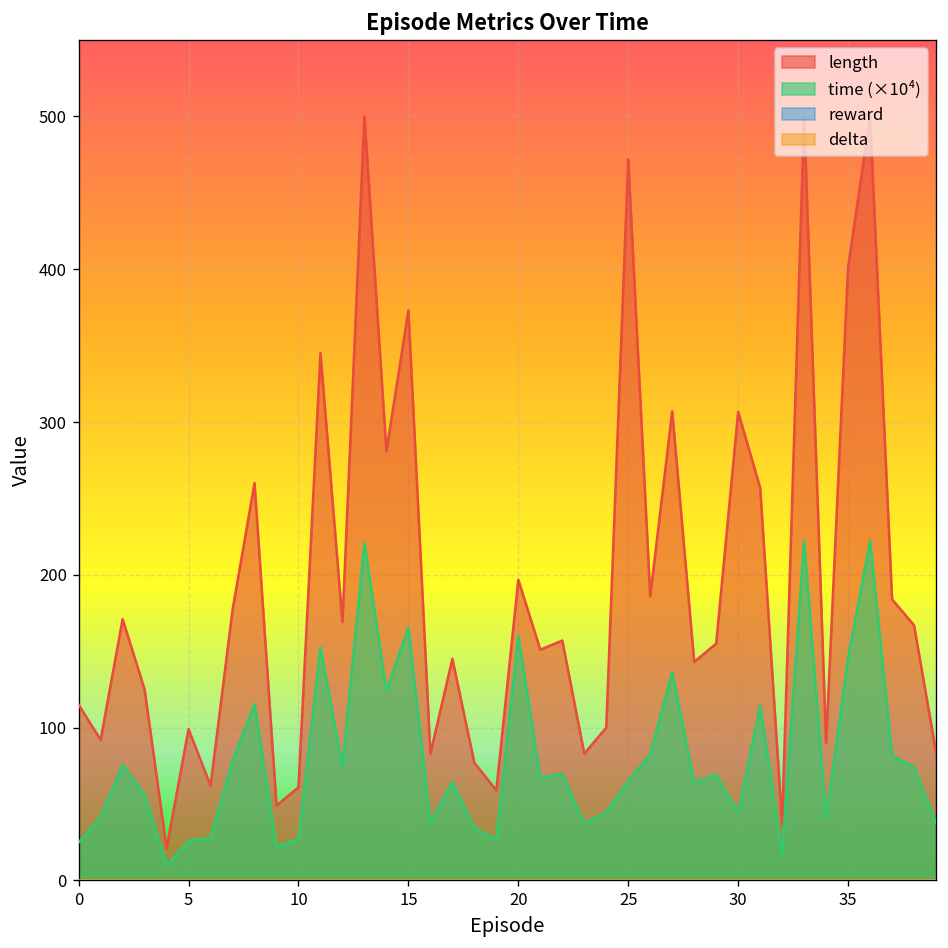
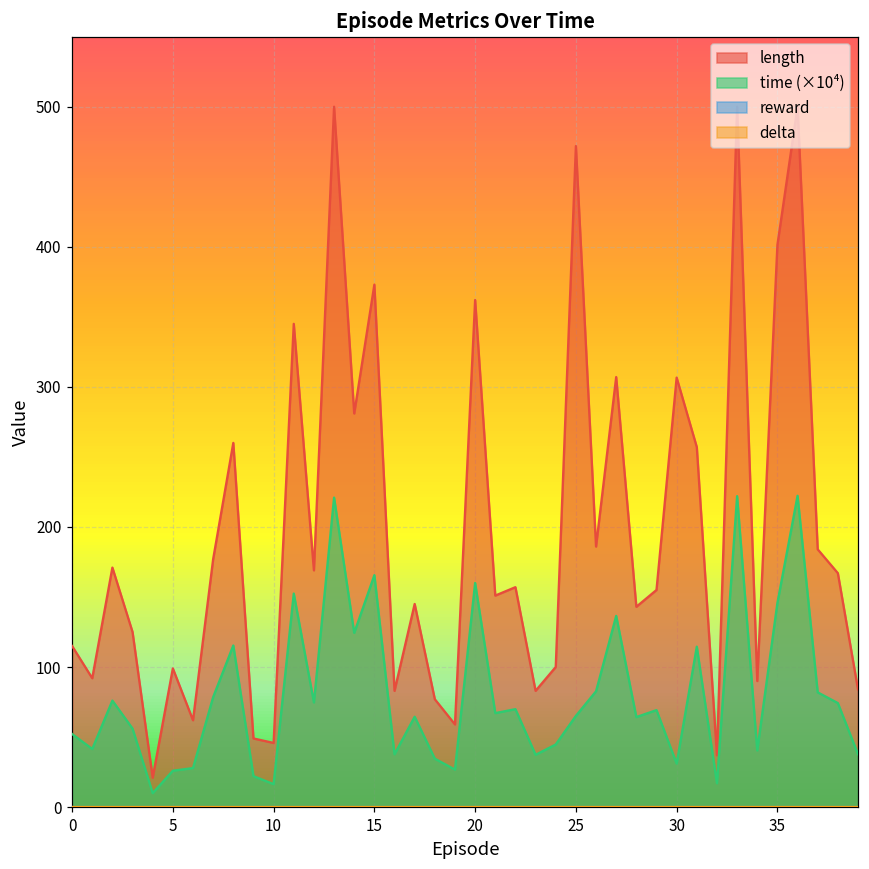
time (×10⁴), 0: 25 -> 52
length, 10: 61 -> 46
time (×10⁴), 10: 27 -> 16
length, 20: 197 -> 362
time (×10⁴), 30: 44 -> 31
